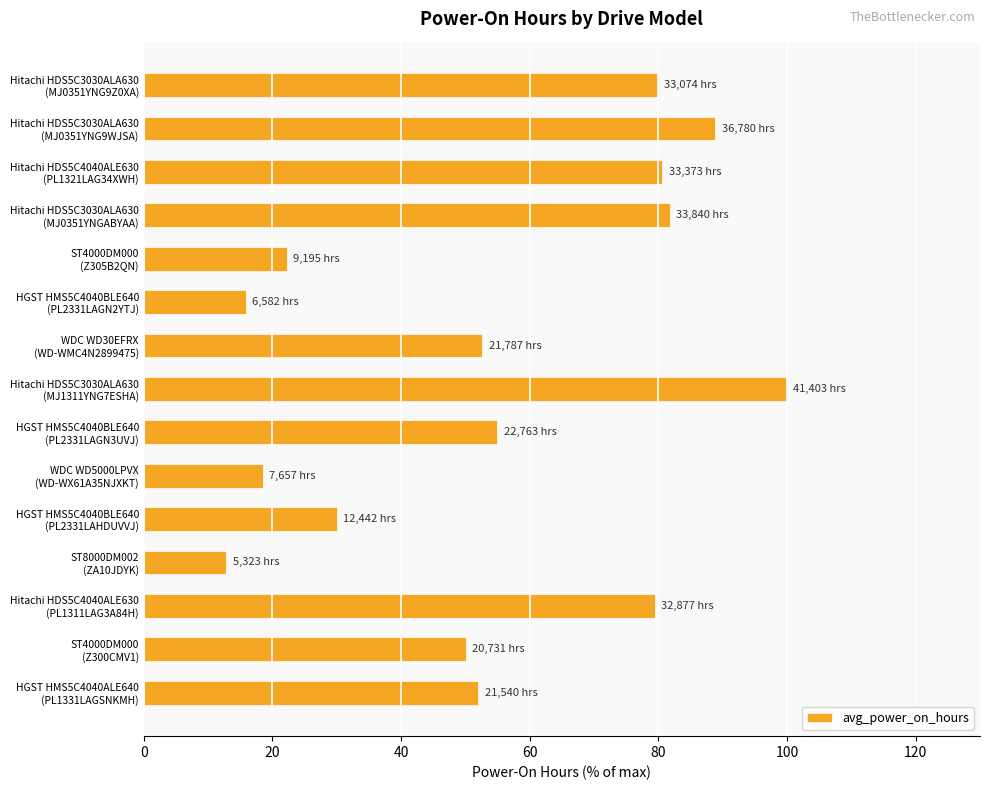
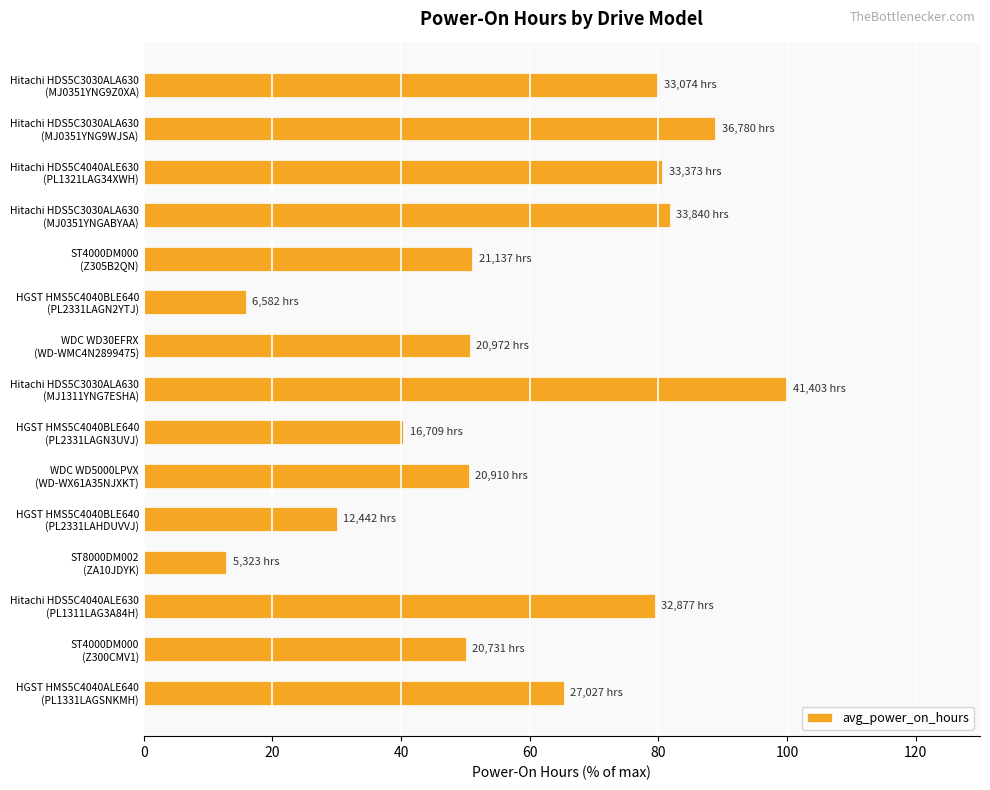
ST4000DM000 (Z305B2QN): 9,195 -> 21,137
WDC WD30EFRX (WD-WMC4N2899475): 21,787 -> 20,972
HGST HMS5C4040BLE640 (PL2331LAGN3UVJ): 22,763 -> 16,709
WDC WD5000LPVX (WD-WX61A35NJXKT): 7,657 -> 20,910
HGST HMS5C4040ALE640 (PL1331LAGSNKMH): 21,540 -> 27,027
